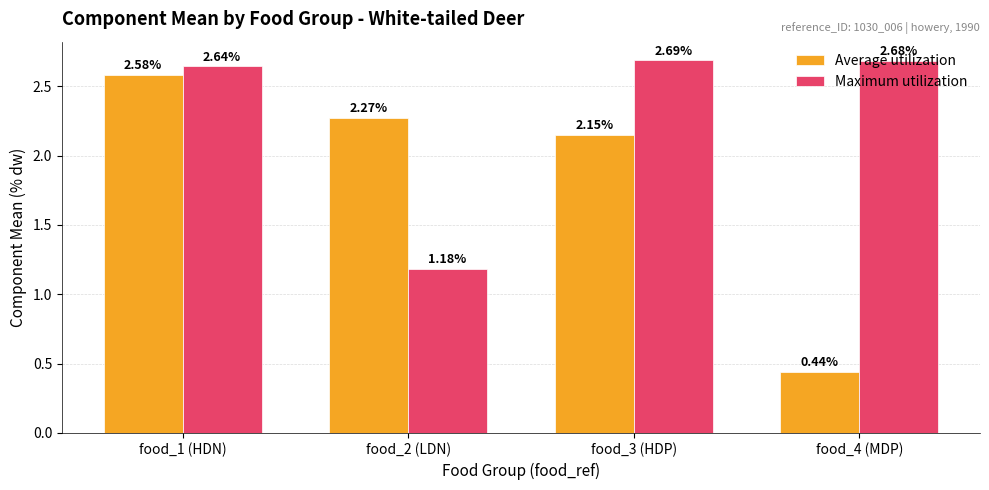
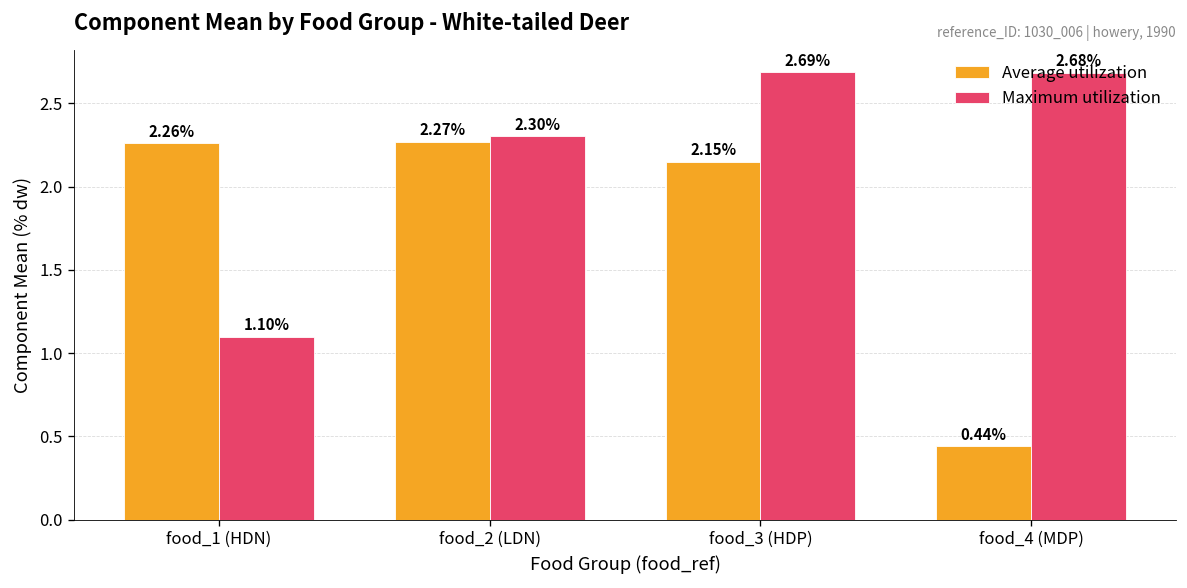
Average utilization, food_1 (HDN): 2.58% -> 2.26%
Maximum utilization, food_1 (HDN): 2.64% -> 1.10%
Maximum utilization, food_2 (LDN): 1.18% -> 2.30%
